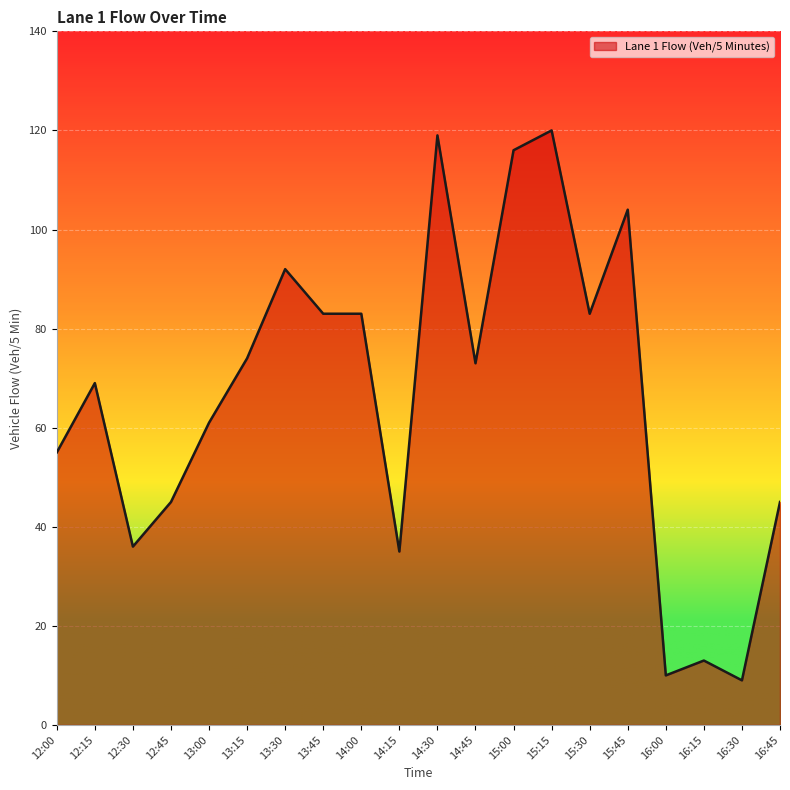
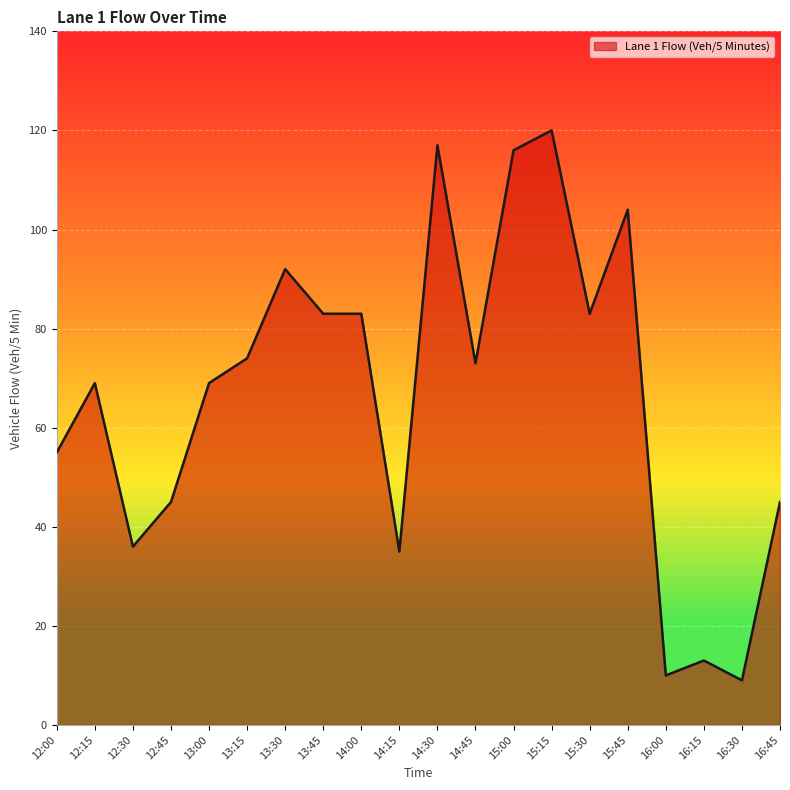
13:00: 61 -> 69
14:30: 119 -> 117
